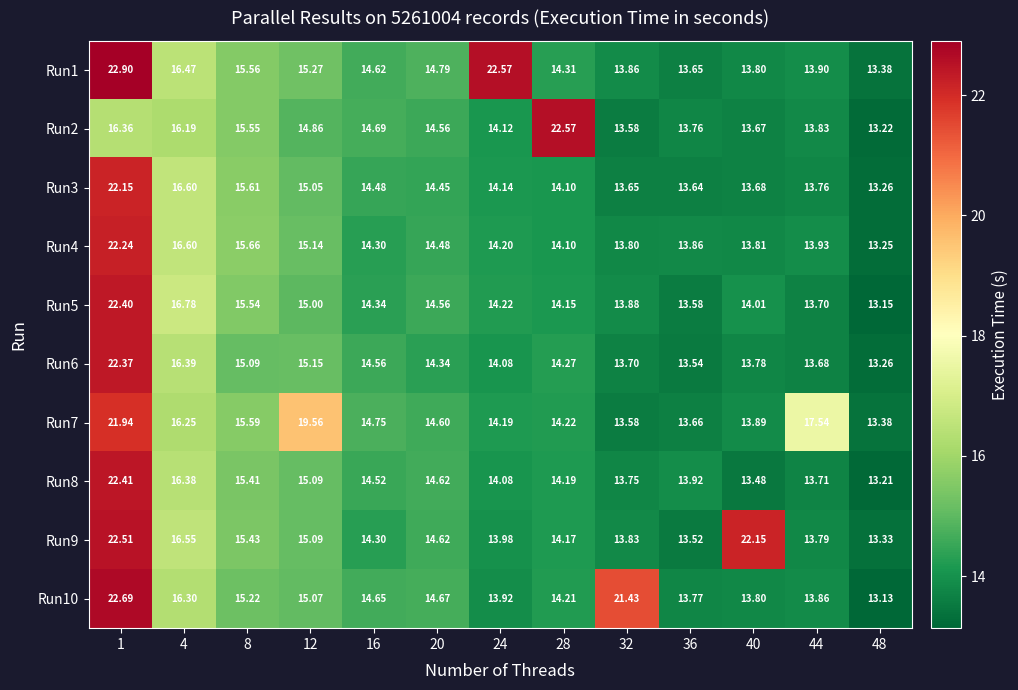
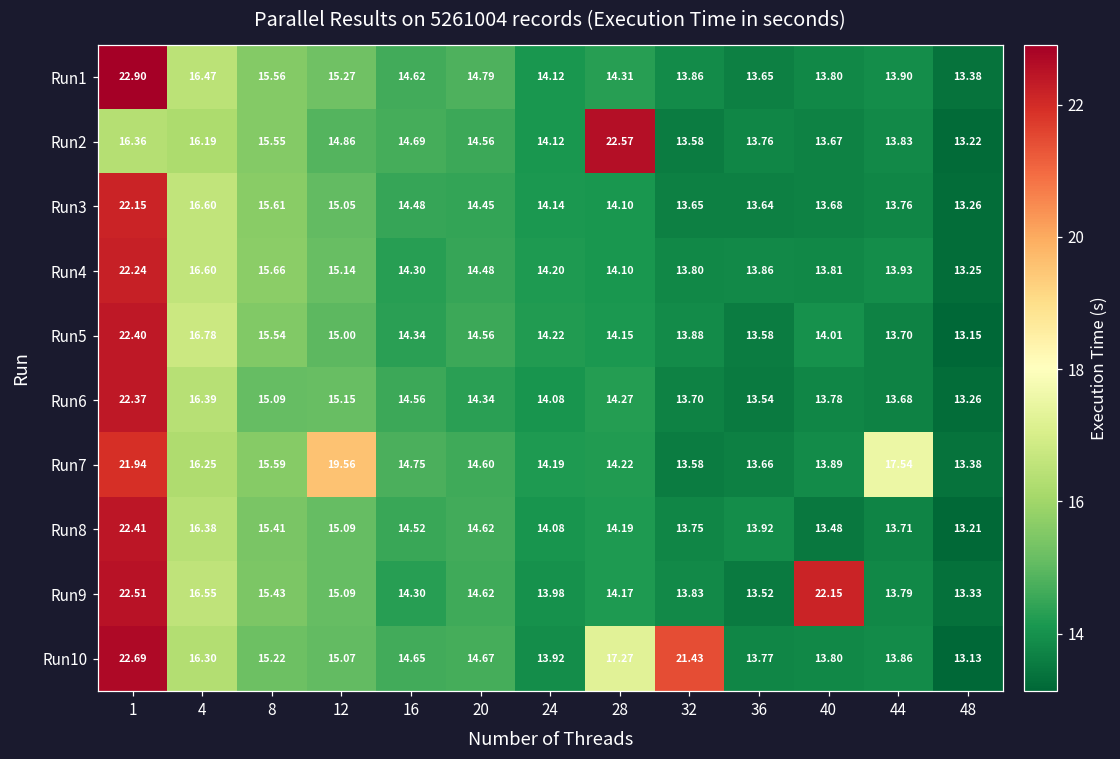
Run1, 24: 22.57 -> 14.12
Run10, 28: 14.21 -> 17.27
